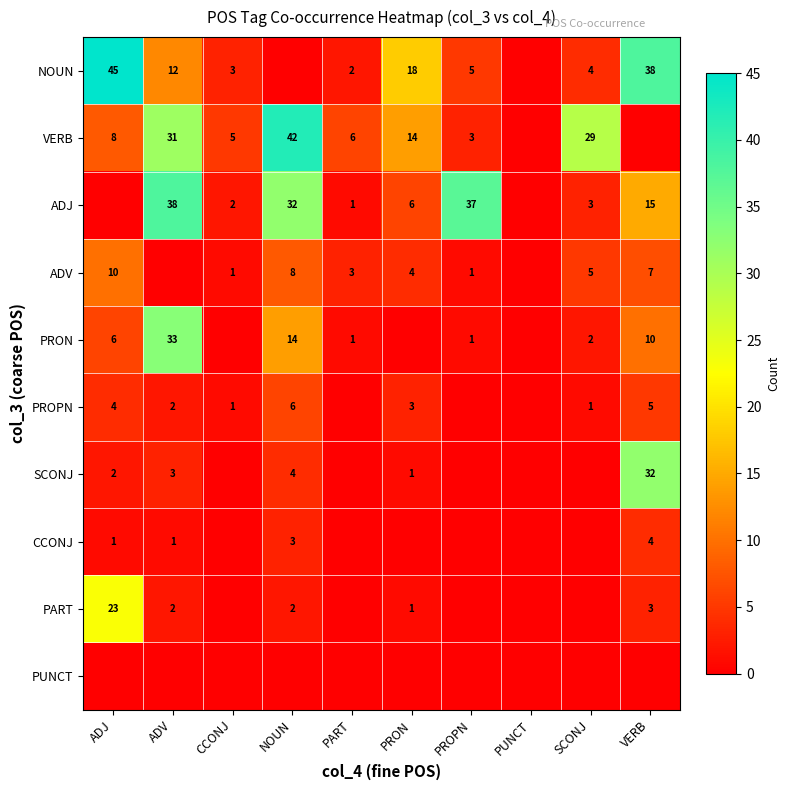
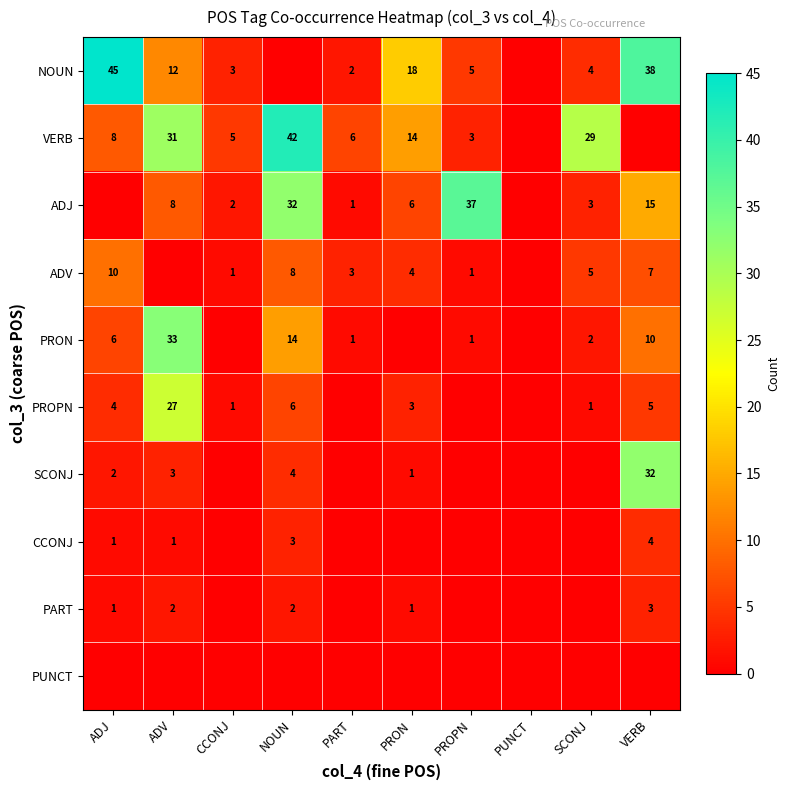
ADJ, ADV: 38 -> 8
PROPN, ADV: 2 -> 27
PART, ADJ: 23 -> 1
